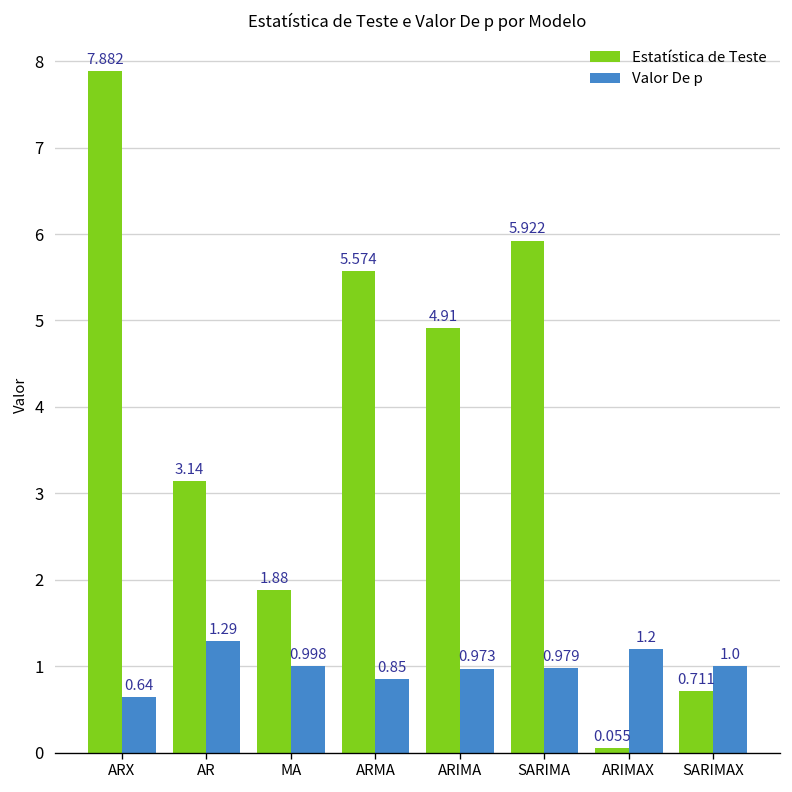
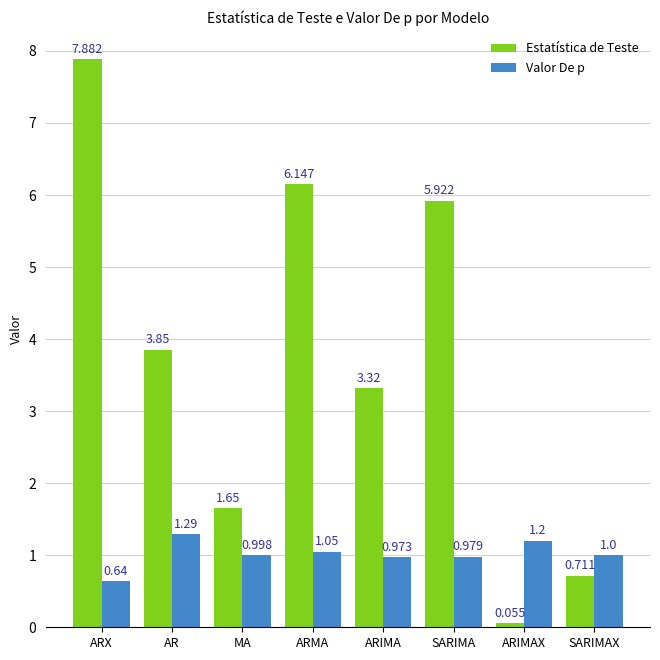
Estatística de Teste, AR: 3.14 -> 3.85
Estatística de Teste, MA: 1.88 -> 1.65
Estatística de Teste, ARMA: 5.574 -> 6.147
Valor De p, ARMA: 0.85 -> 1.05
Estatística de Teste, ARIMA: 4.91 -> 3.32
